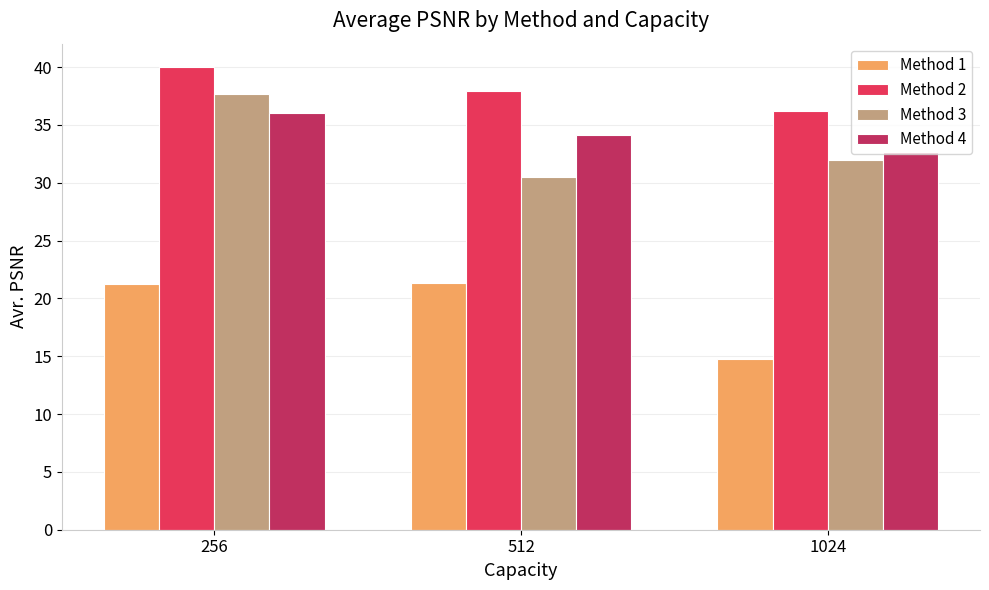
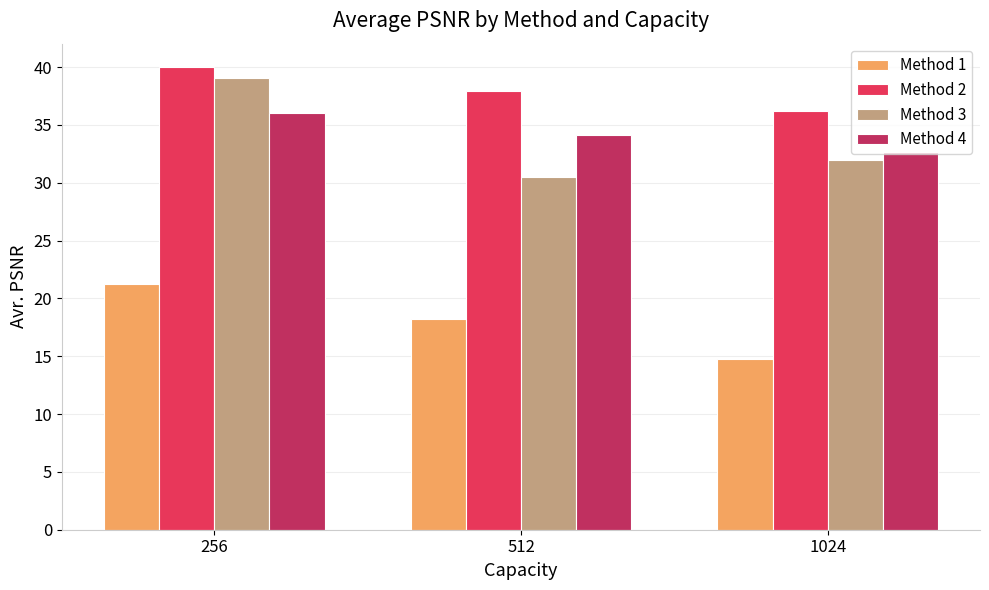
Method 3, 256: 37.6 -> 39.0
Method 1, 512: 21.3 -> 18.2
